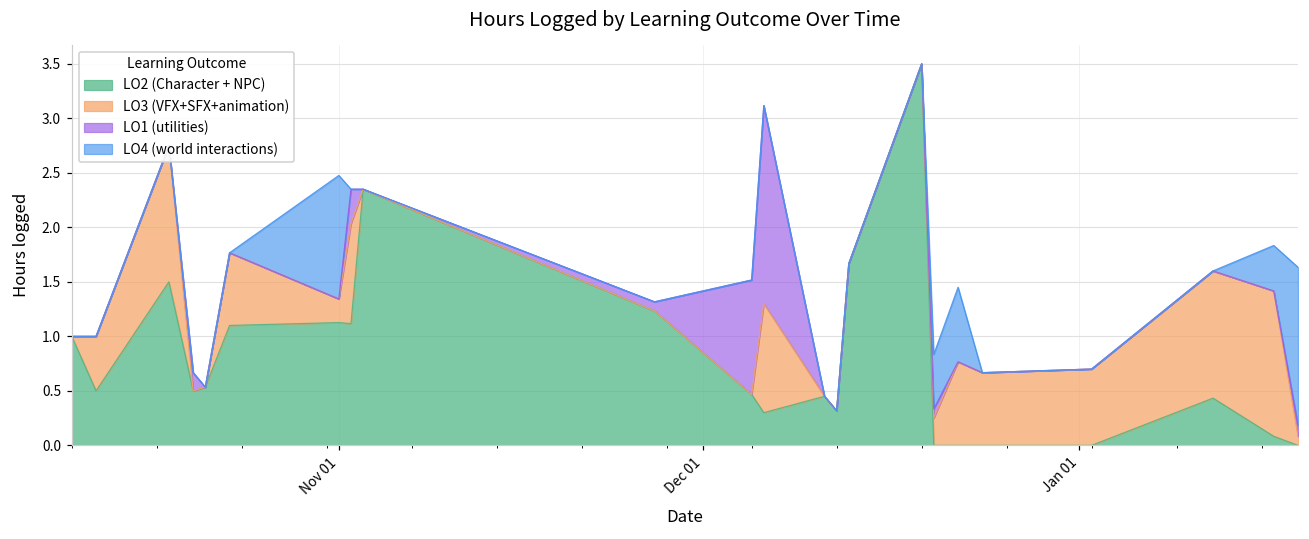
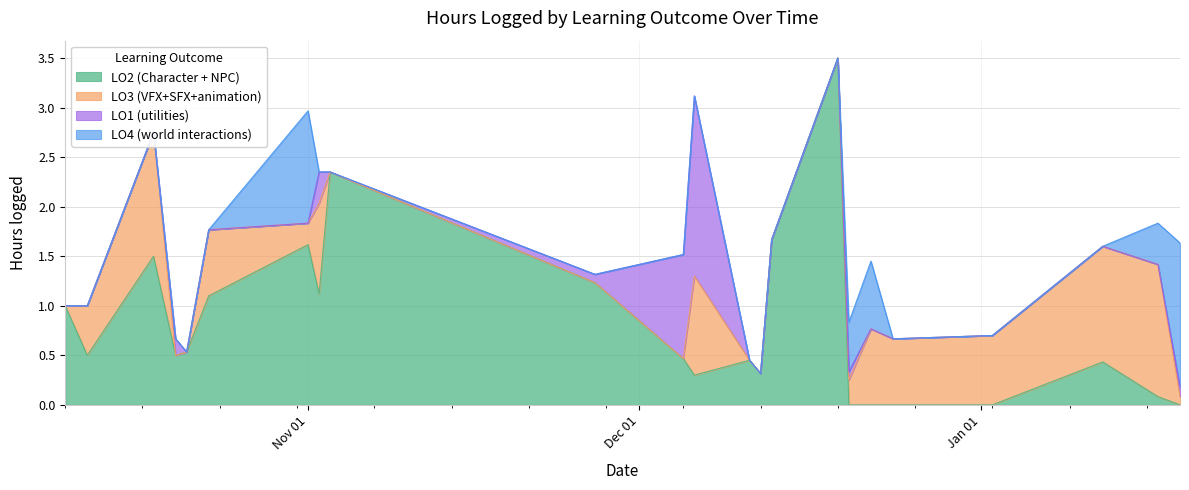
LO2 (Character + NPC), Nov 01: 1.1 -> 1.6
